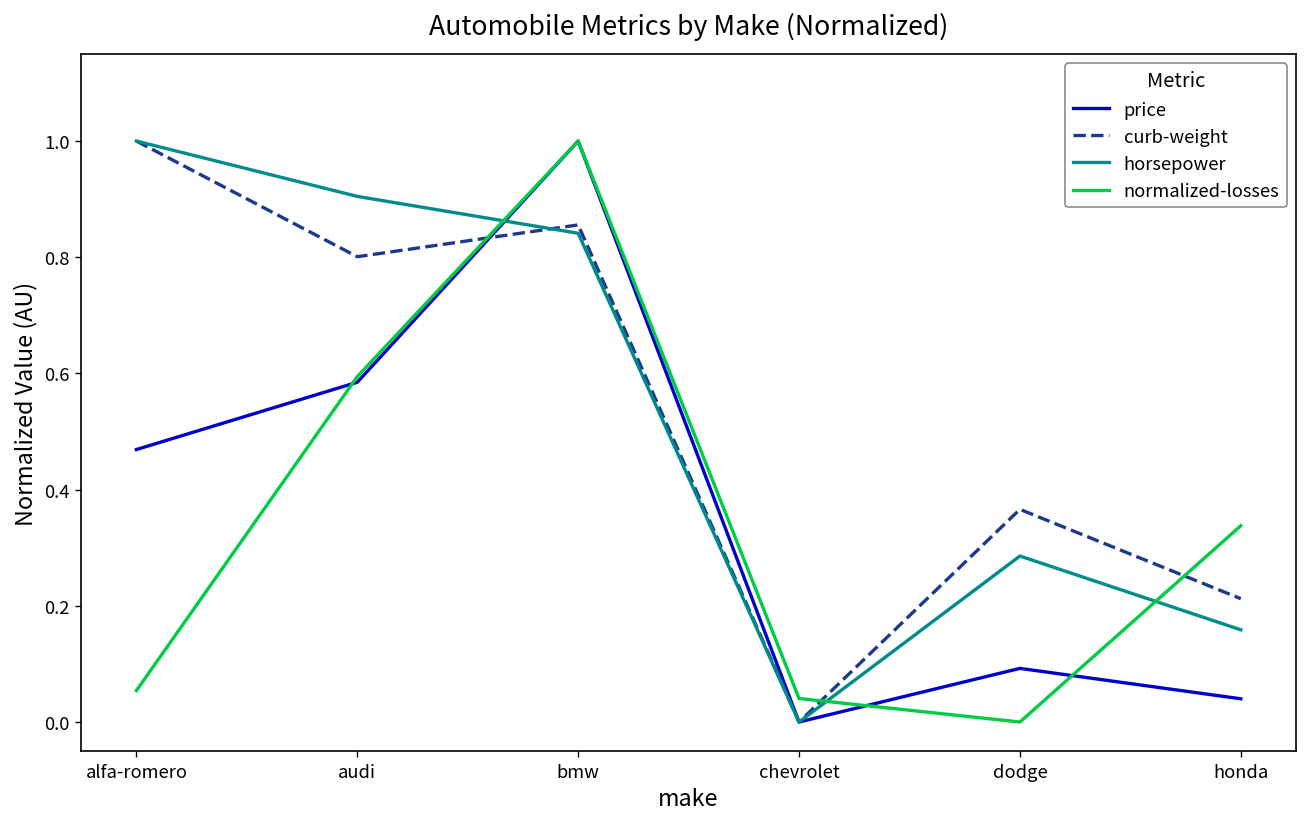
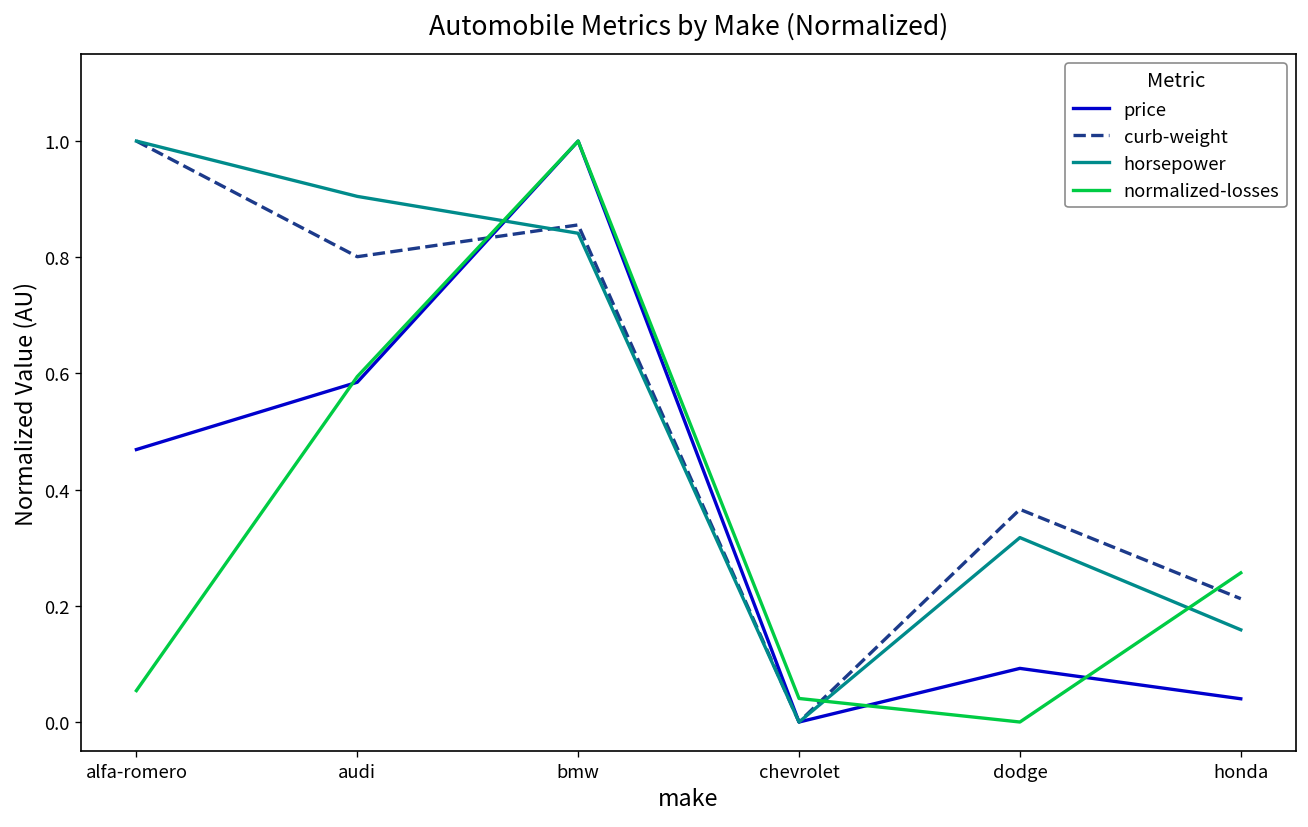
horsepower, dodge: 0.29 -> 0.32
normalized-losses, honda: 0.34 -> 0.26
